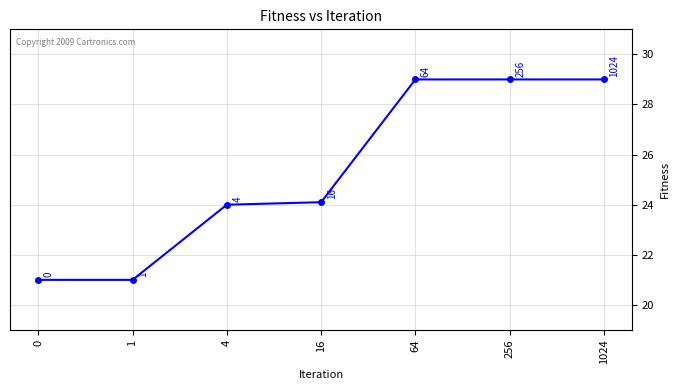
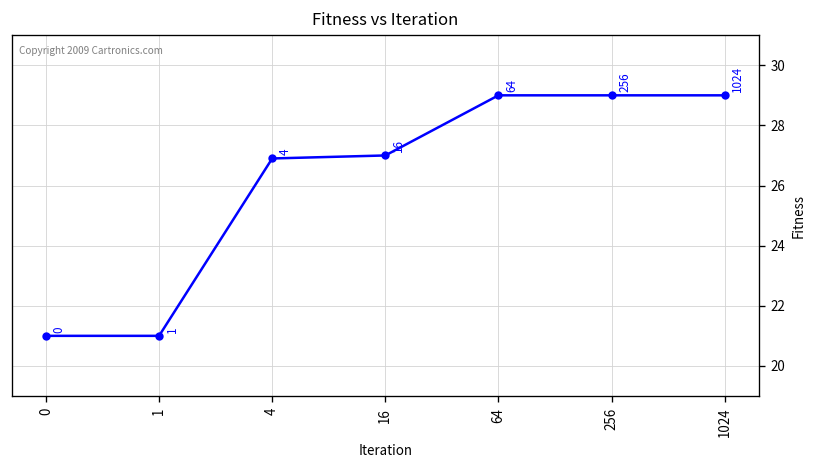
4: 24.0 -> 26.9
16: 24.1 -> 27.0
